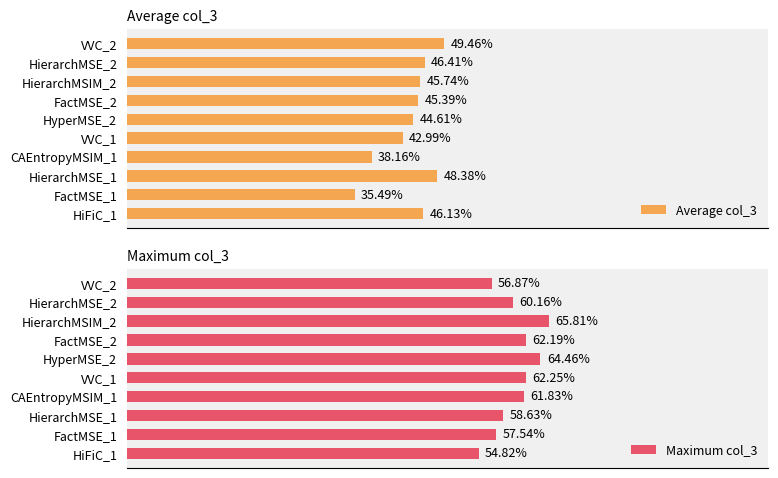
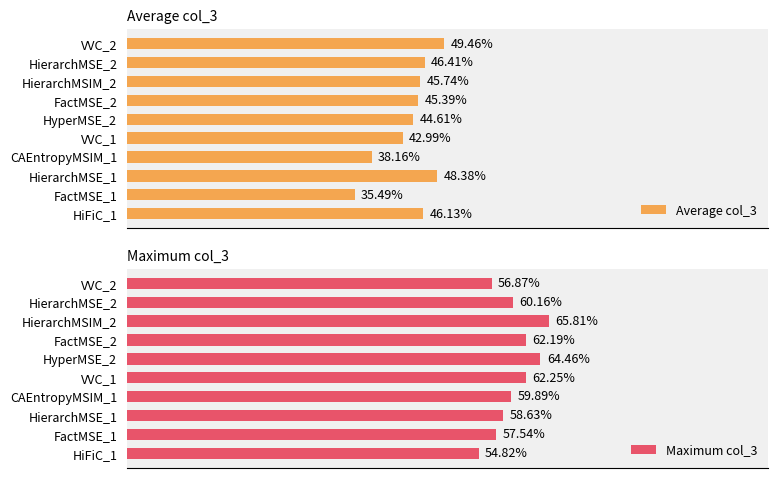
Maximum col_3, CAEntropyMSIM_1: 61.83% -> 59.89%
